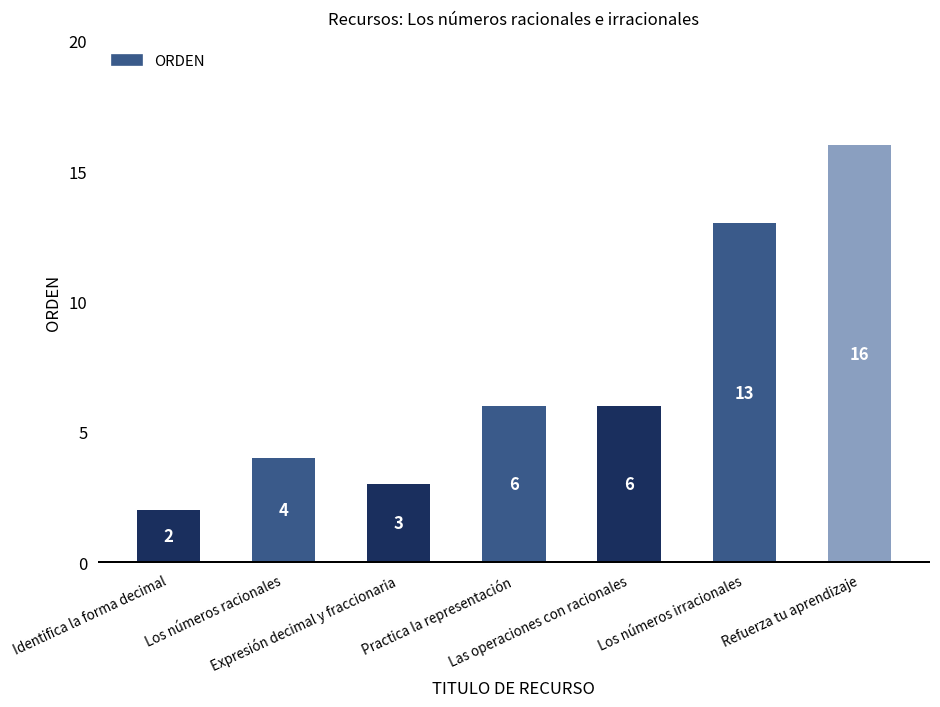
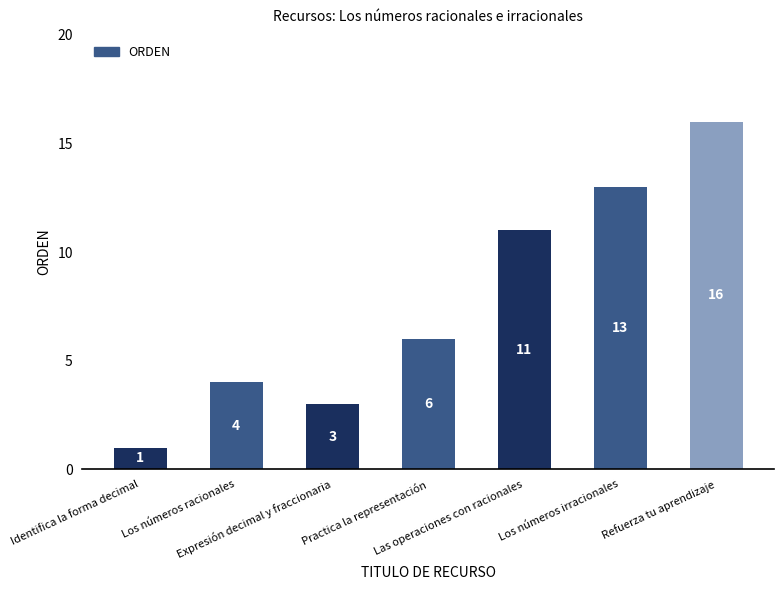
Identifica la forma decimal: 2 -> 1
Las operaciones con racionales: 6 -> 11
